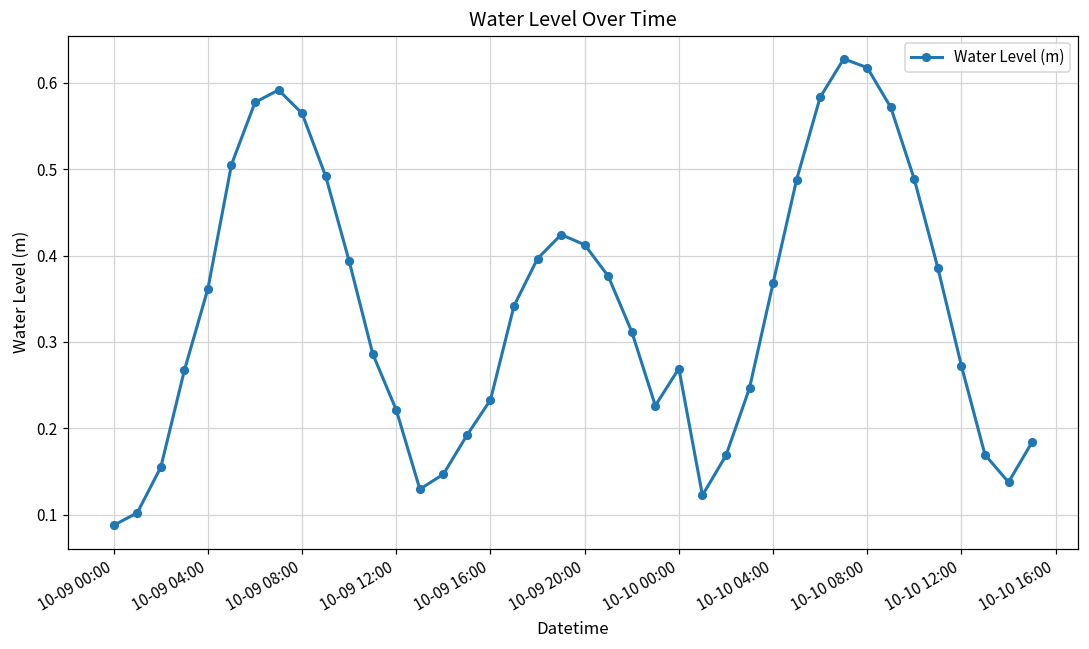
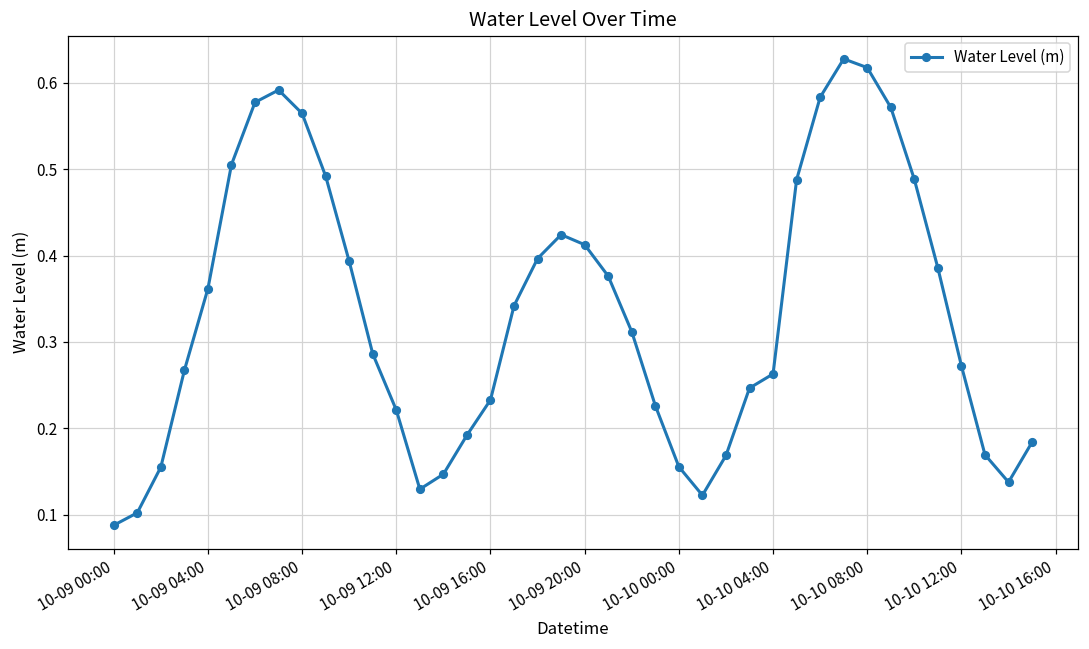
10-10 00:00: 0.27 -> 0.16
10-10 04:00: 0.37 -> 0.26
